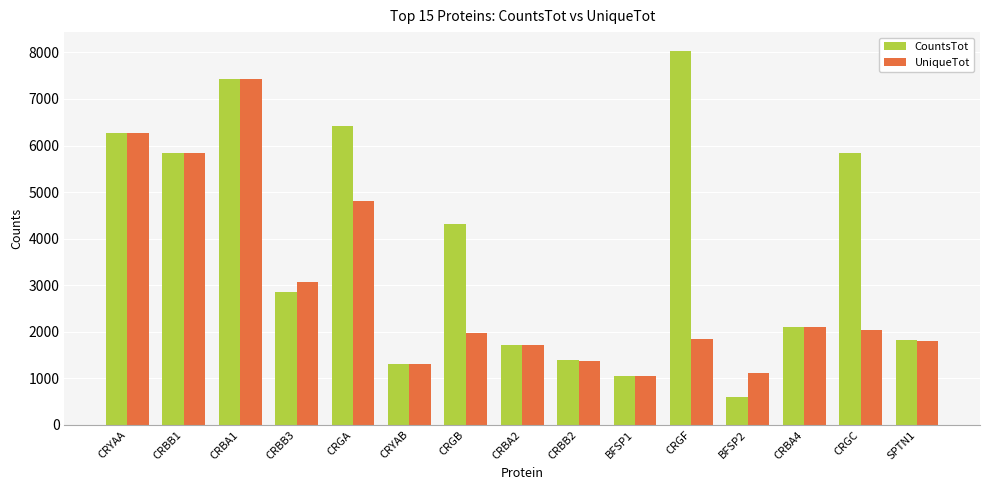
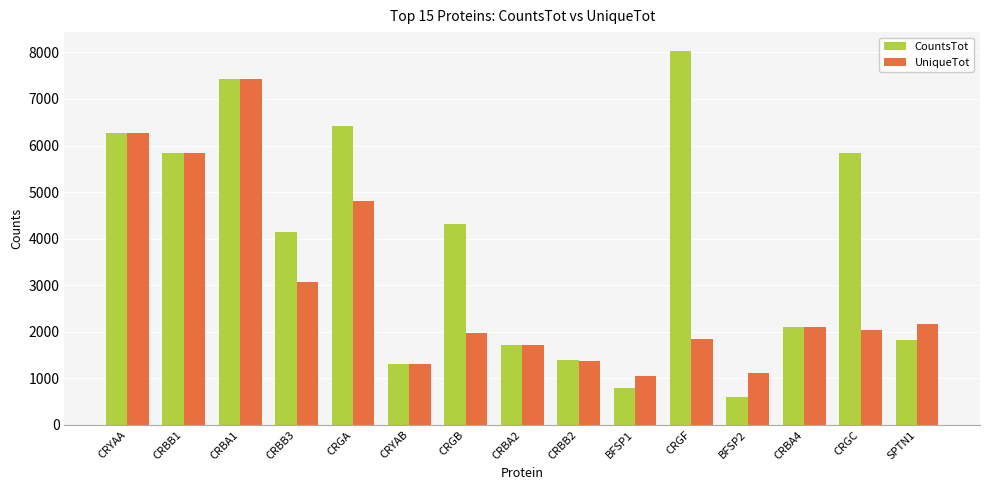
CountsTot, CRBB3: 2900 -> 4100
CountsTot, BFSP1: 1100 -> 800
UniqueTot, SPTN1: 1800 -> 2200
